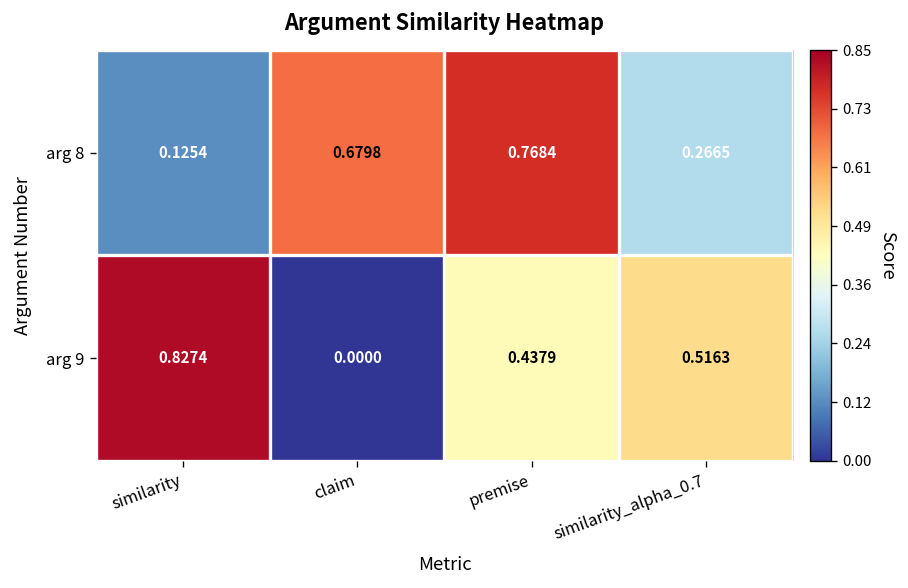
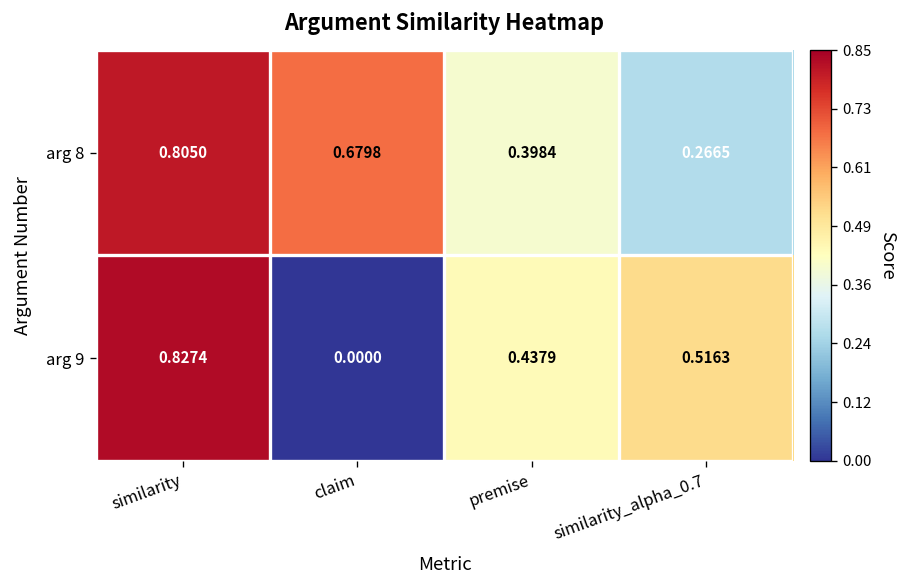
arg 8, similarity: 0.1254 -> 0.8050
arg 8, premise: 0.7684 -> 0.3984
